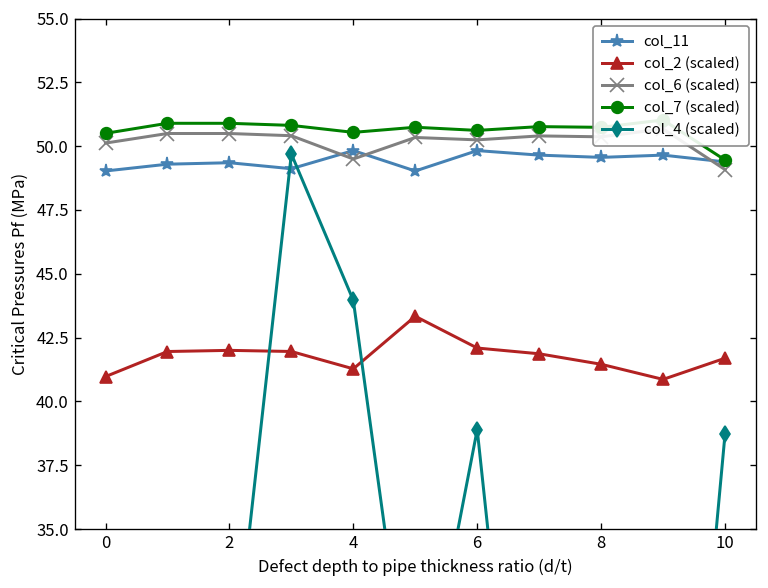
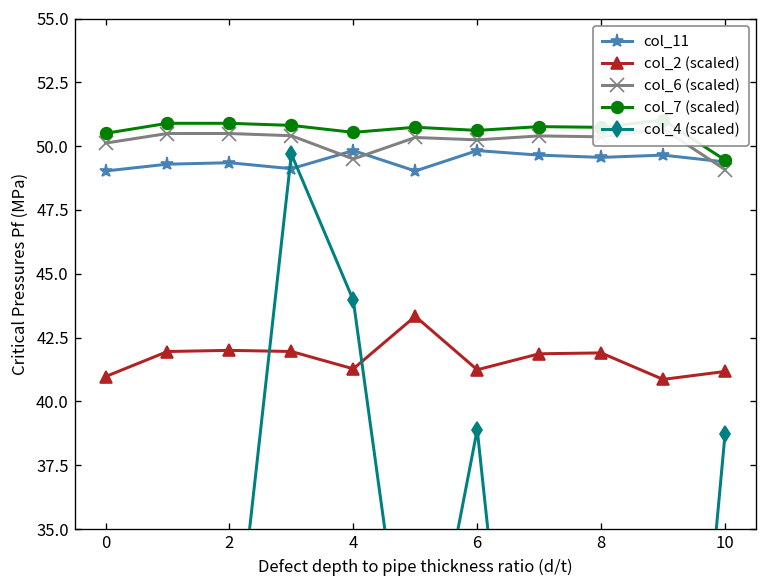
col_2 (scaled), 6: 42.1 -> 41.2
col_2 (scaled), 8: 41.5 -> 41.9
col_2 (scaled), 10: 41.7 -> 41.2
